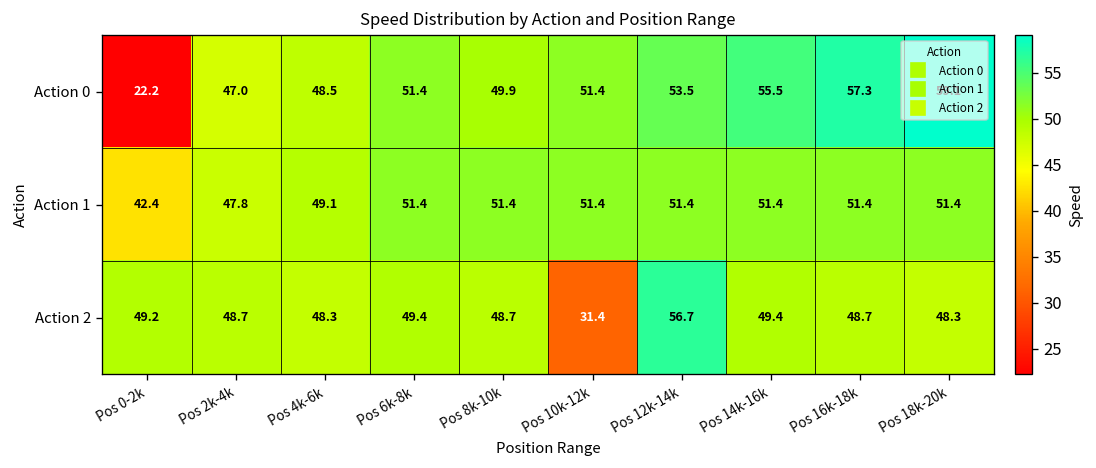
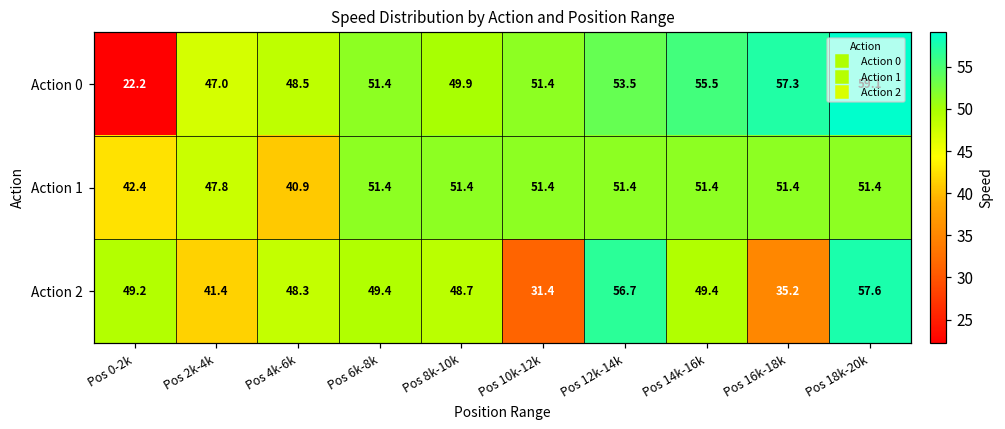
Action 1, Pos 4k-6k: 49.1 -> 40.9
Action 2, Pos 2k-4k: 48.7 -> 41.4
Action 2, Pos 16k-18k: 48.7 -> 35.2
Action 2, Pos 18k-20k: 48.3 -> 57.6
